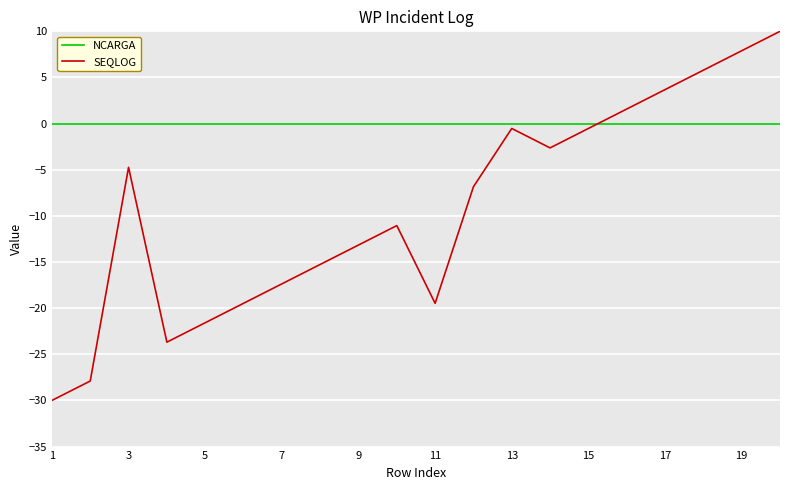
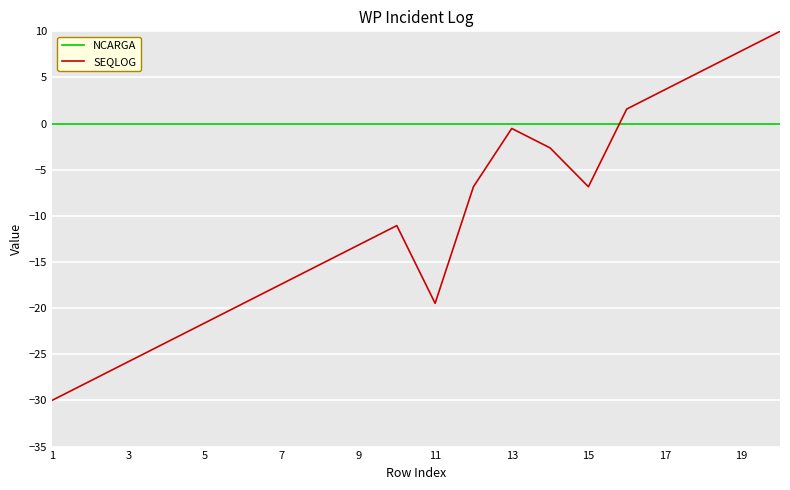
SEQLOG, 3: -5 -> -26
SEQLOG, 15: -1 -> -7
